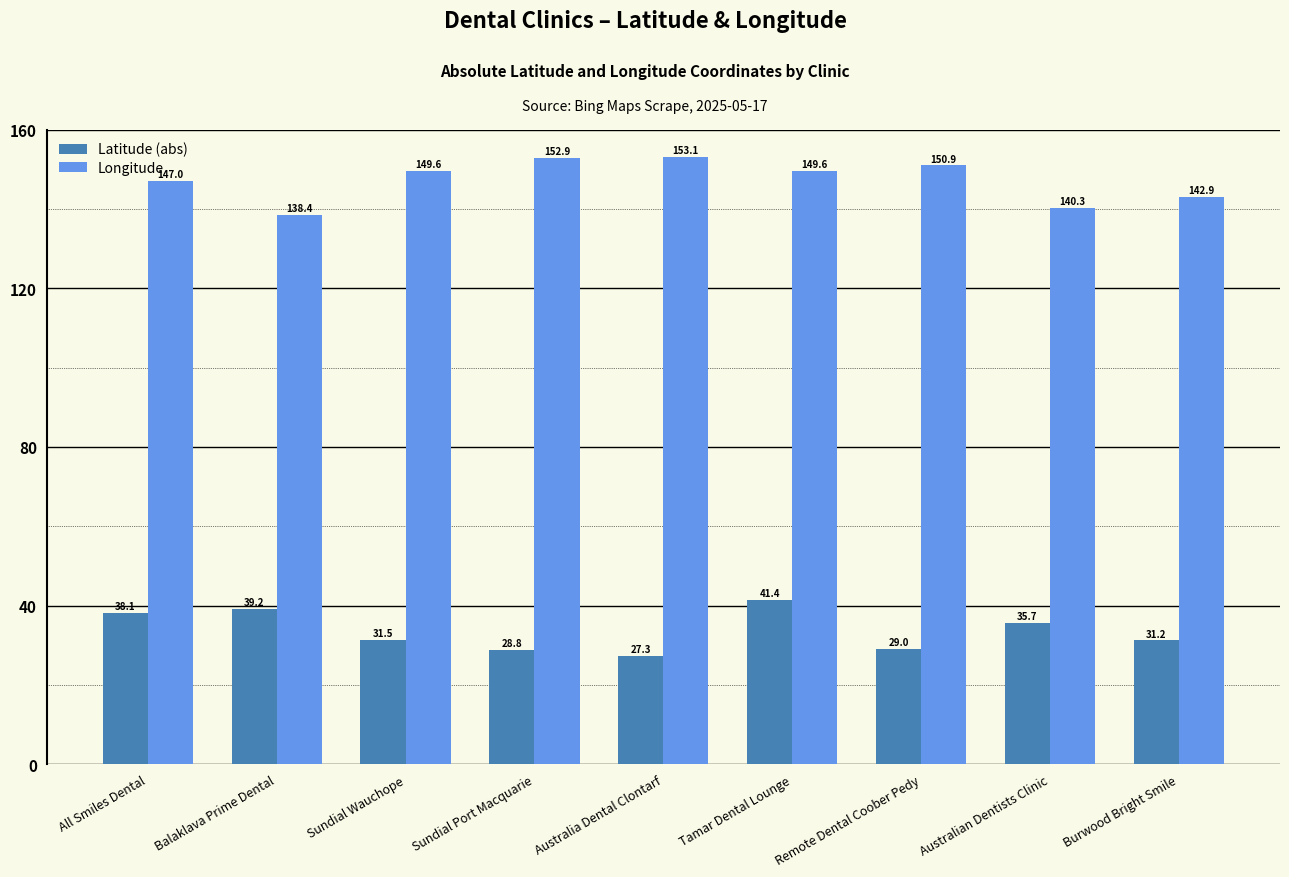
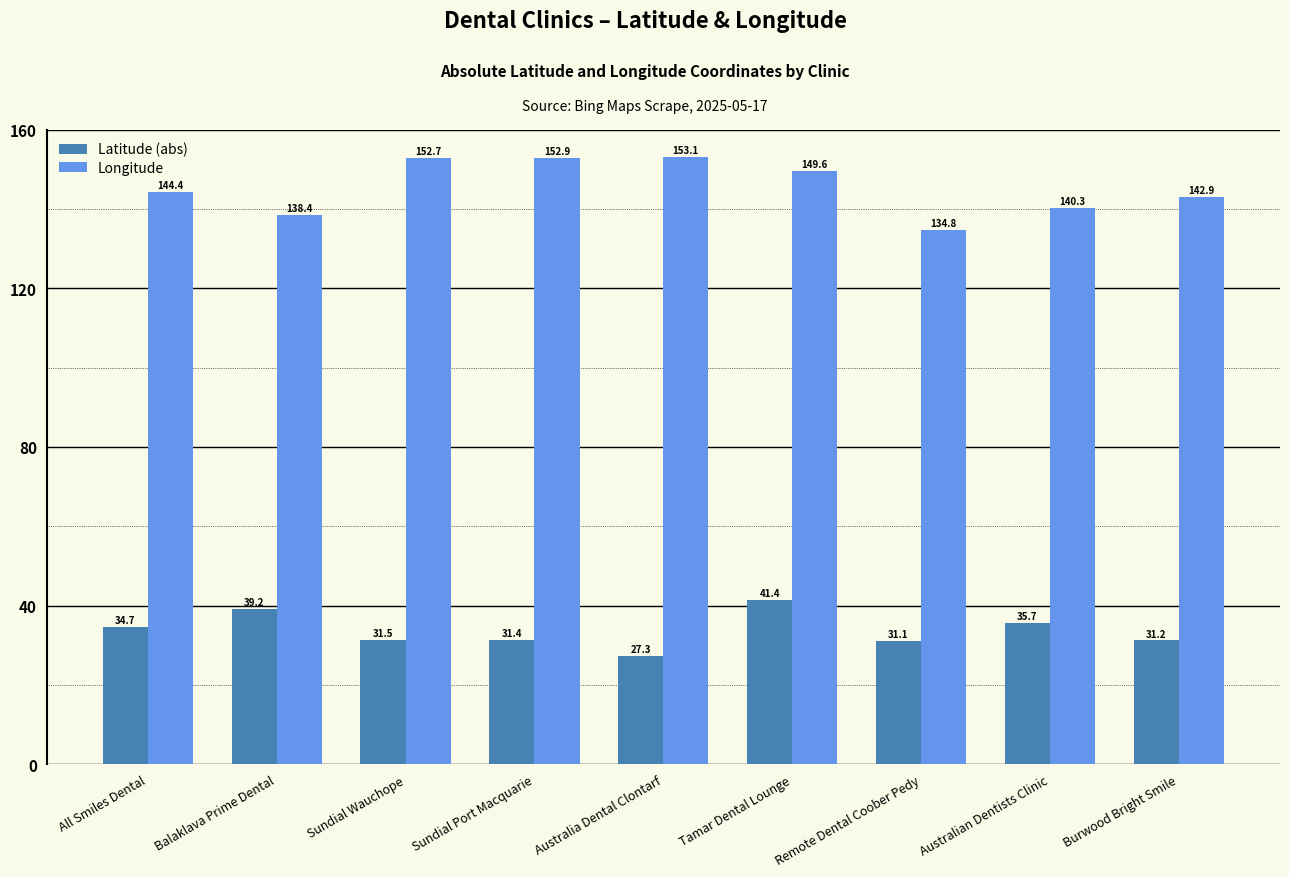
Latitude (abs), All Smiles Dental: 38.1 -> 34.7
Longitude, All Smiles Dental: 147.0 -> 144.4
Longitude, Sundial Wauchope: 149.6 -> 152.7
Latitude (abs), Sundial Port Macquarie: 28.8 -> 31.4
Latitude (abs), Remote Dental Coober Pedy: 29.0 -> 31.1
Longitude, Remote Dental Coober Pedy: 150.9 -> 134.8
